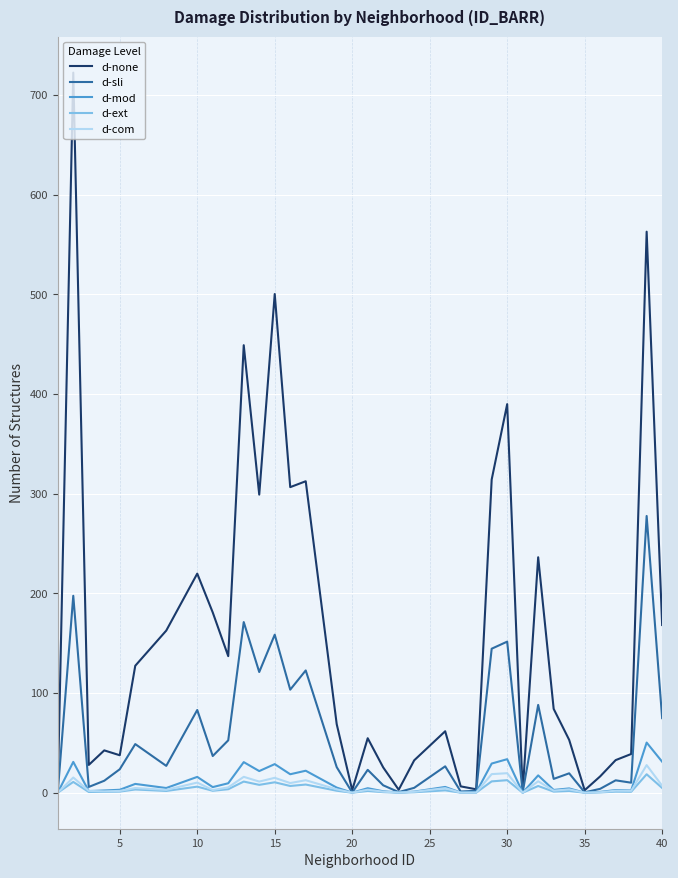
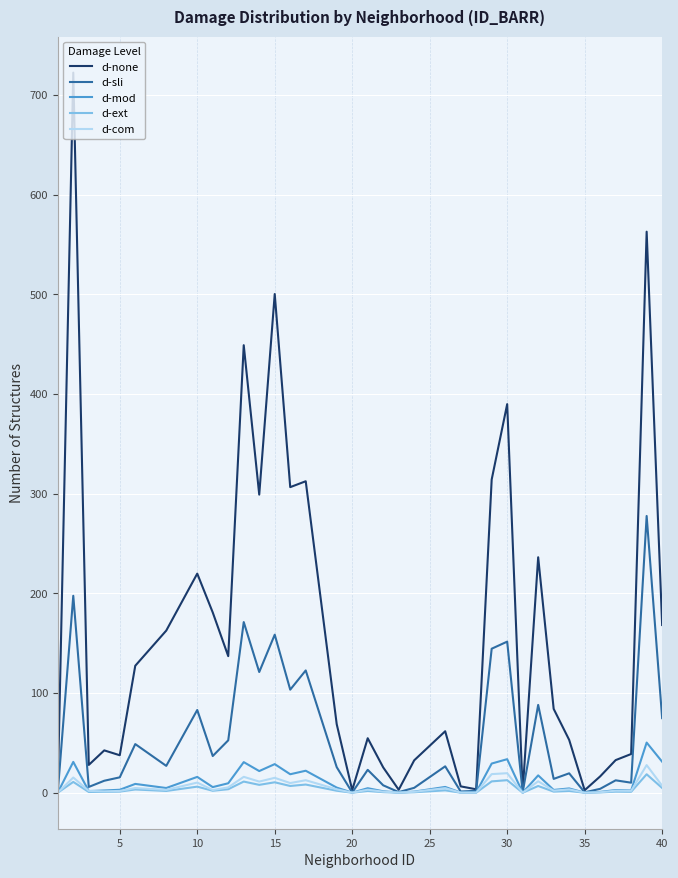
d-sli, 5: 24 -> 15
